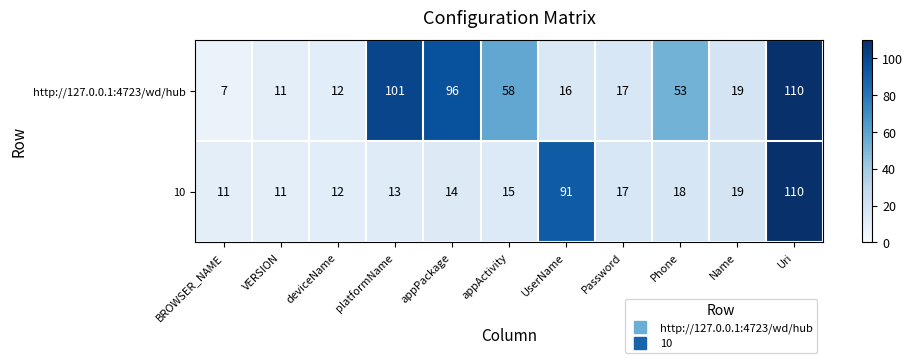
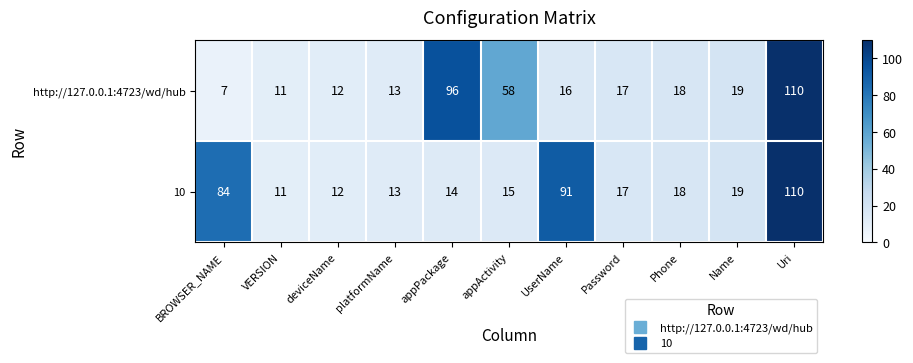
http://127.0.0.1:4723/wd/hub, platformName: 101 -> 13
http://127.0.0.1:4723/wd/hub, Phone: 53 -> 18
10, BROWSER_NAME: 11 -> 84
